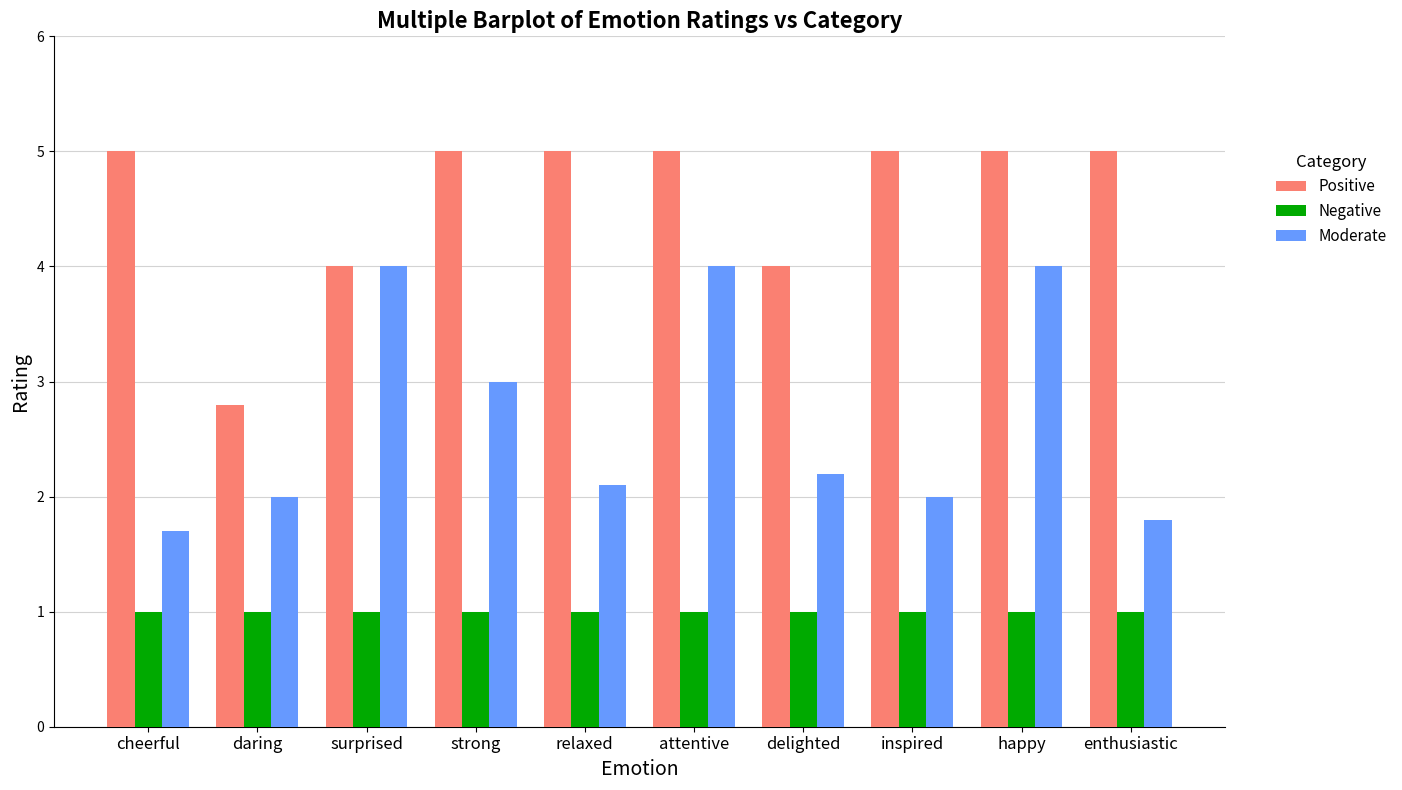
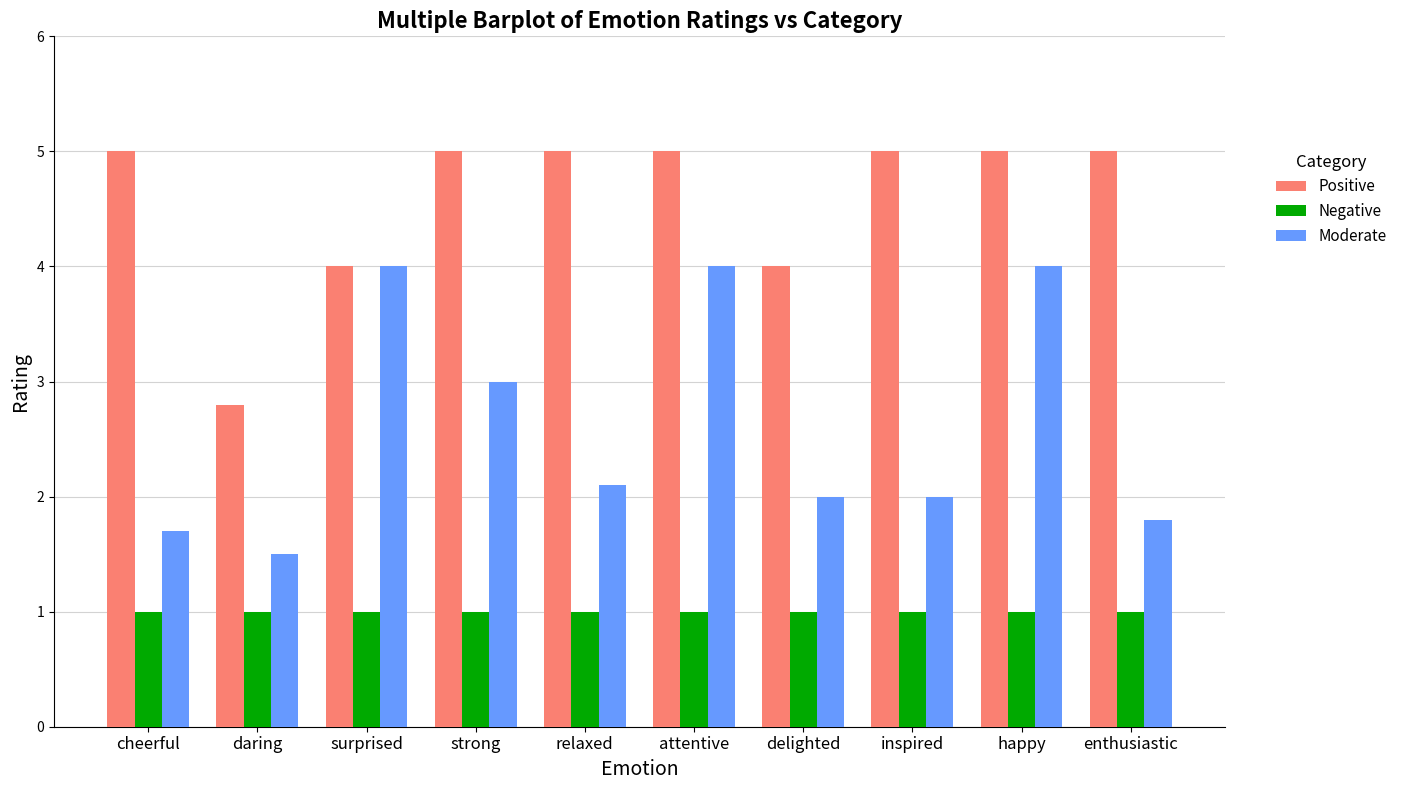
Moderate, daring: 2.0 -> 1.5
Moderate, delighted: 2.2 -> 2.0
